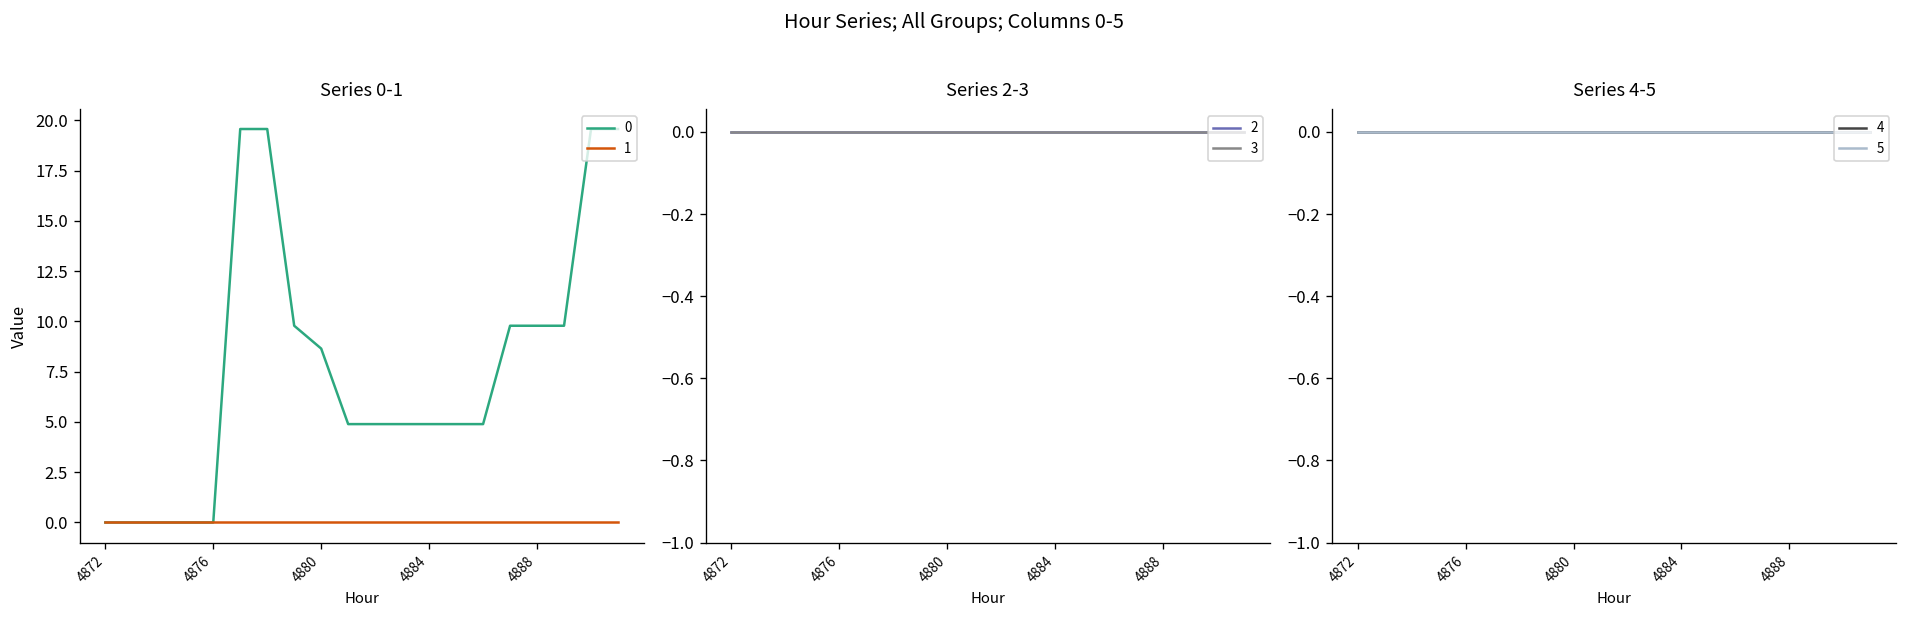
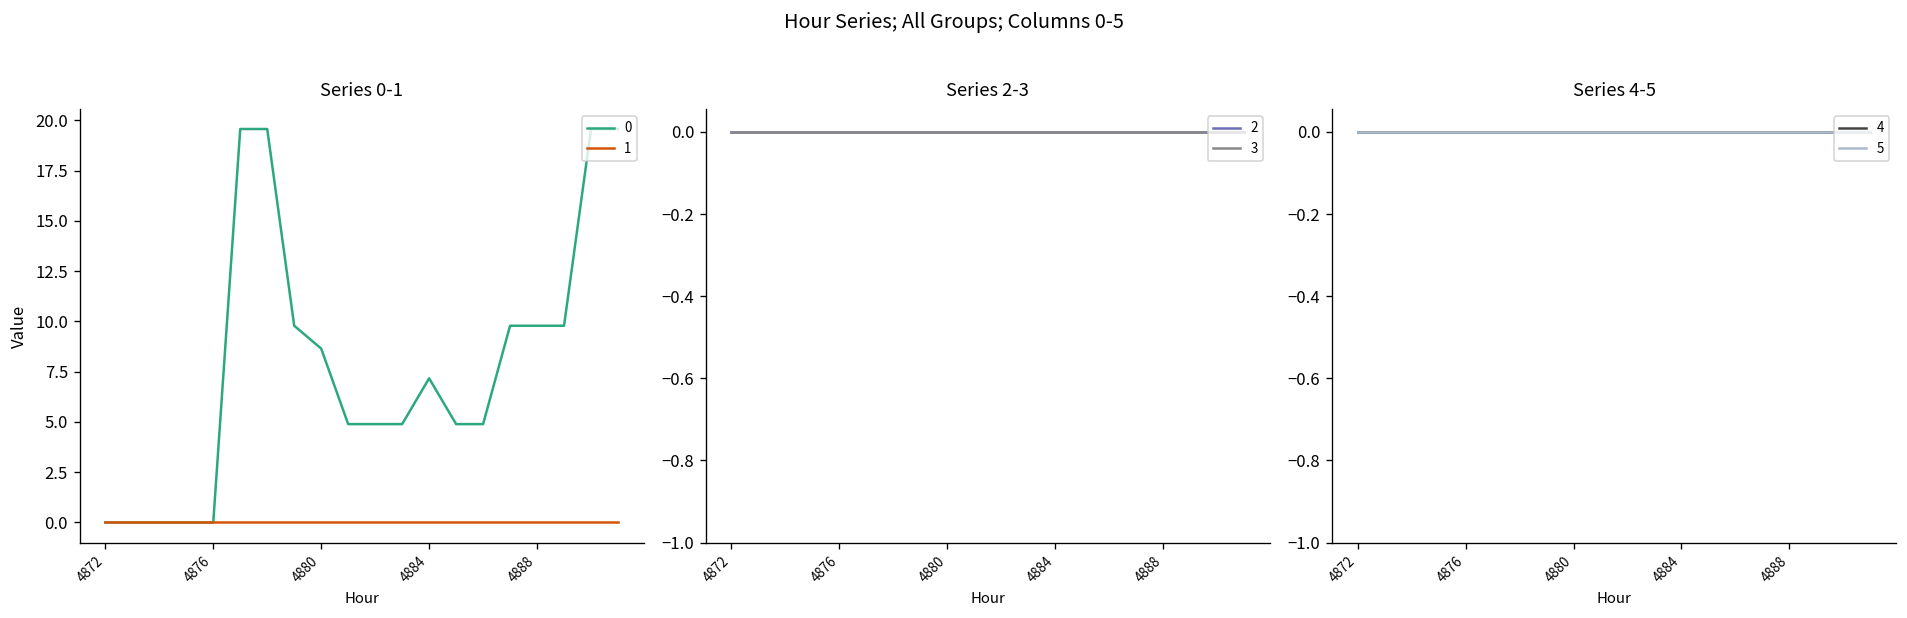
Series 0-1, 0, 4884: 4.9 -> 7.2
